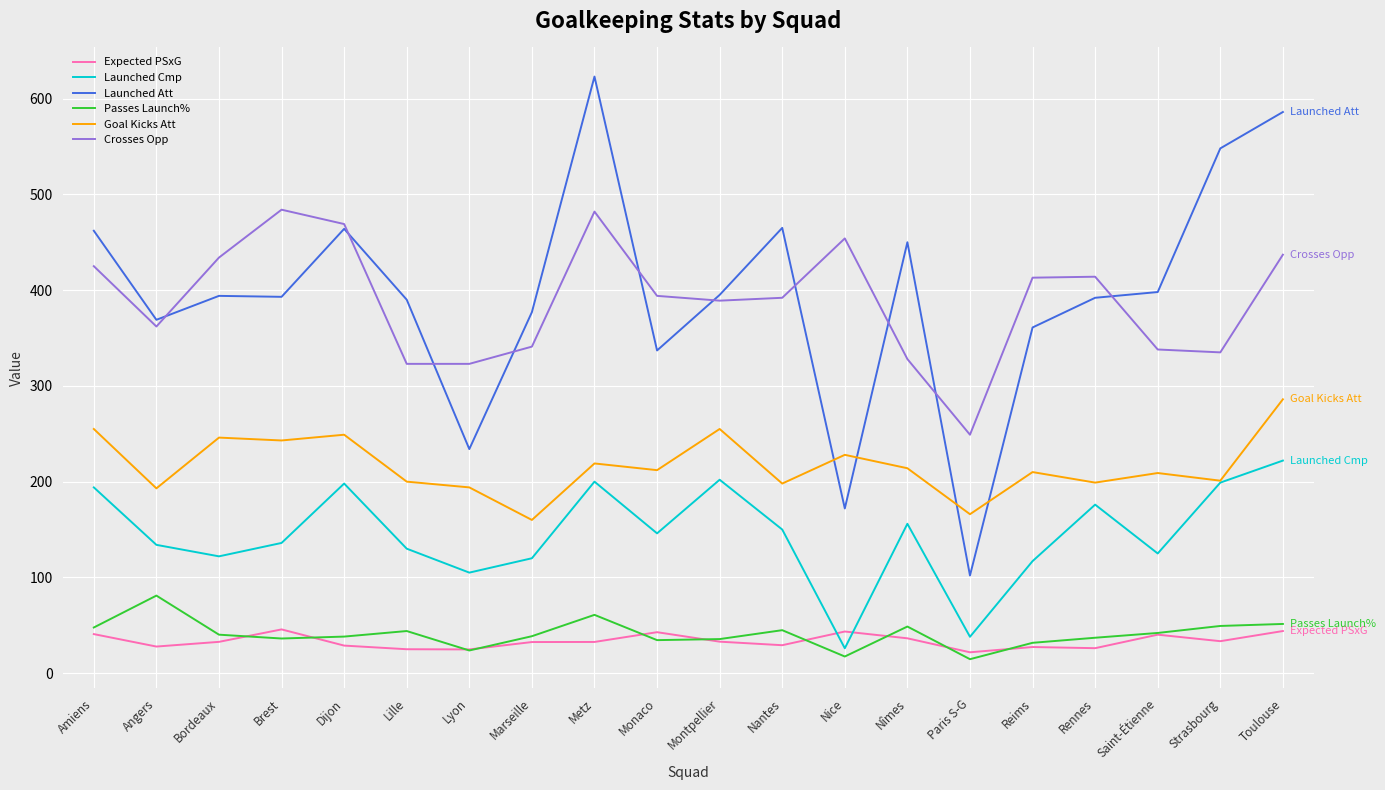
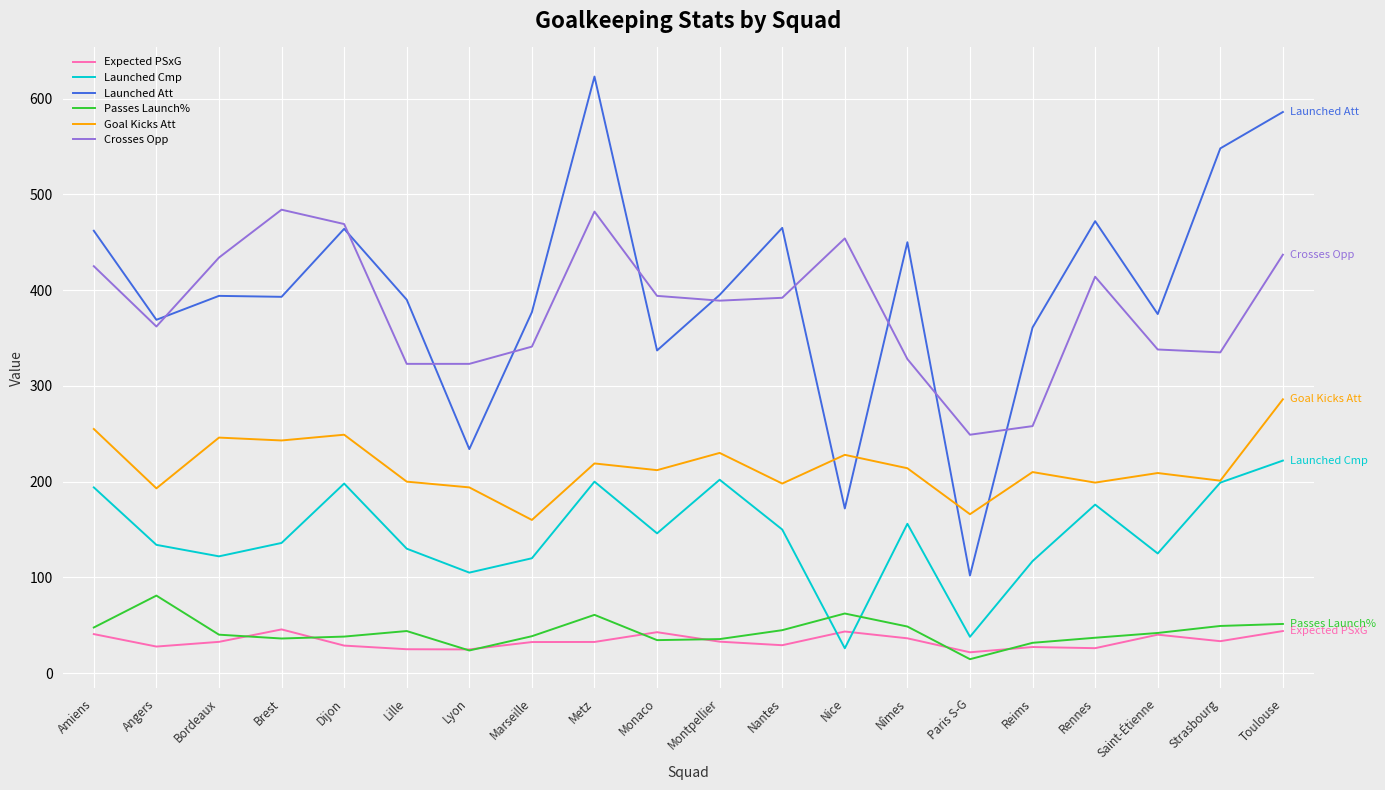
Goal Kicks Att, Montpellier: 260 -> 230
Passes Launch%, Nice: 20 -> 60
Crosses Opp, Reims: 410 -> 260
Launched Att, Rennes: 390 -> 470
Launched Att, Saint-Étienne: 400 -> 380
